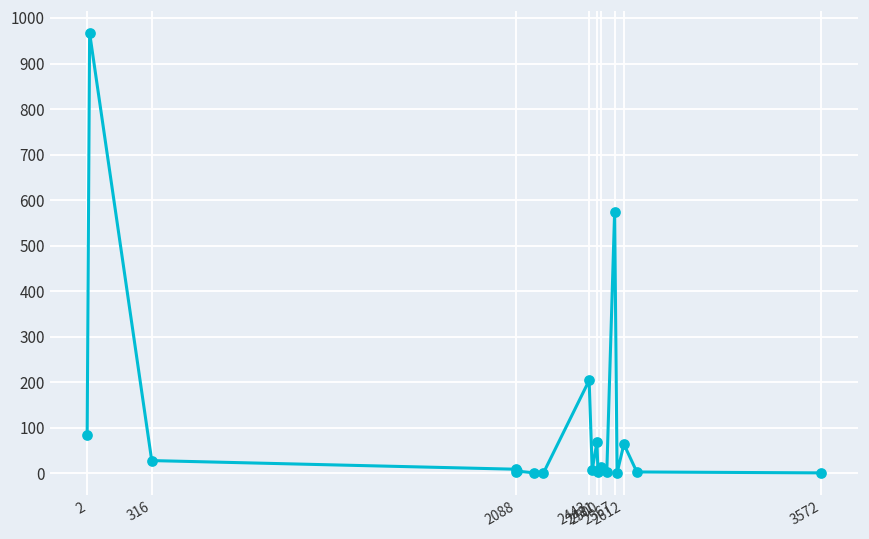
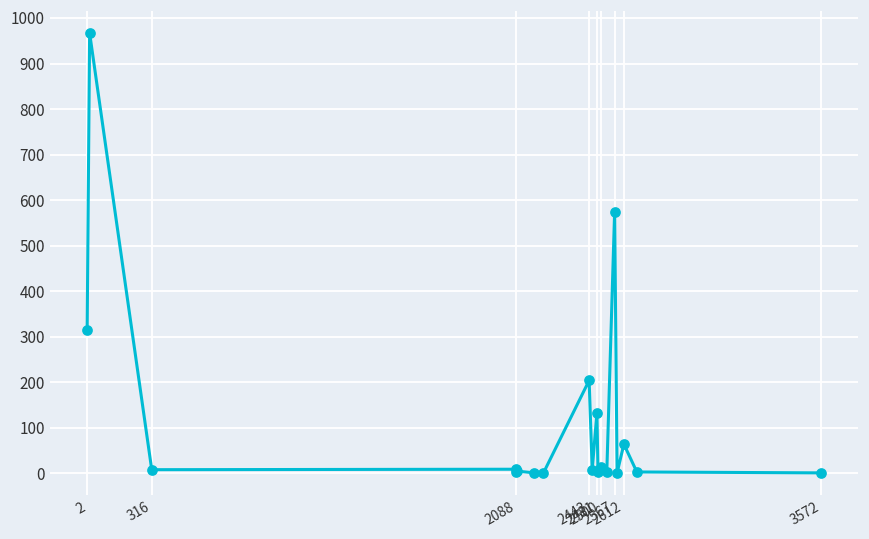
2: 80 -> 310
316: 30 -> 10
2481: 70 -> 130
